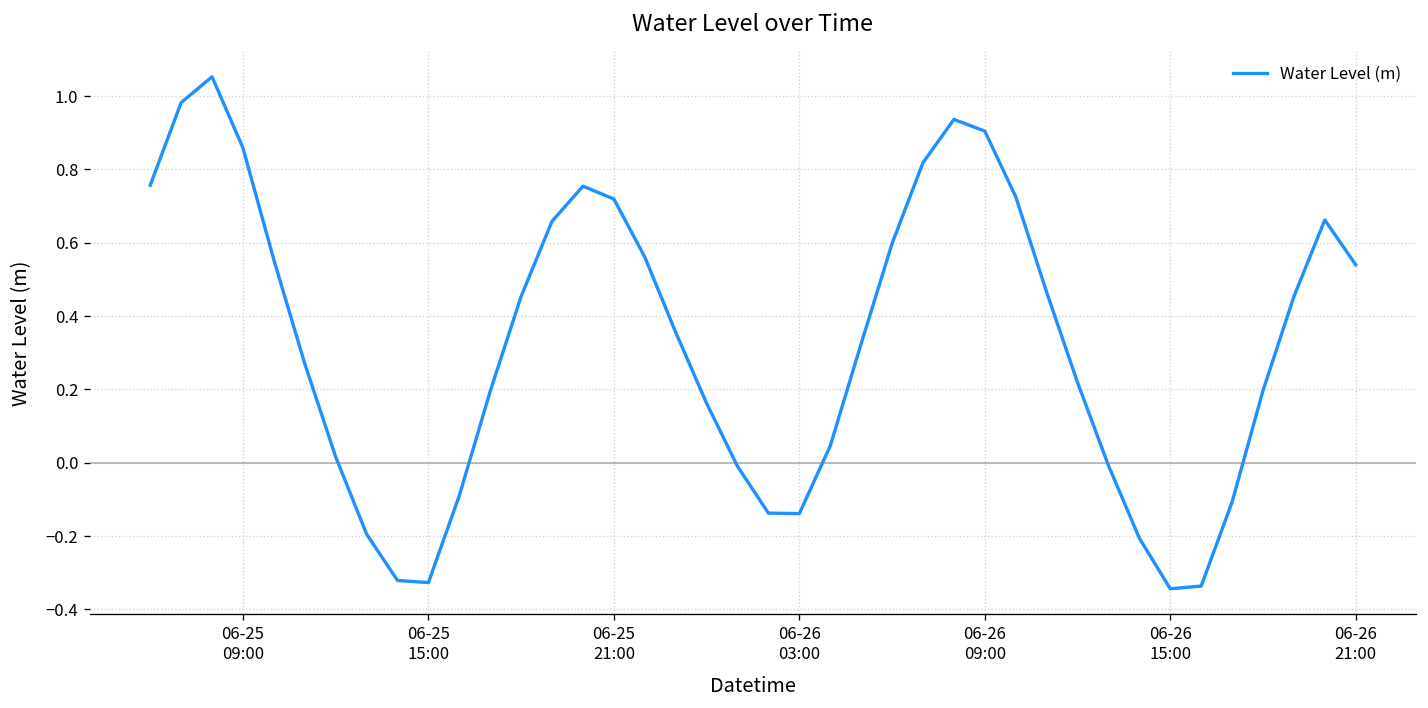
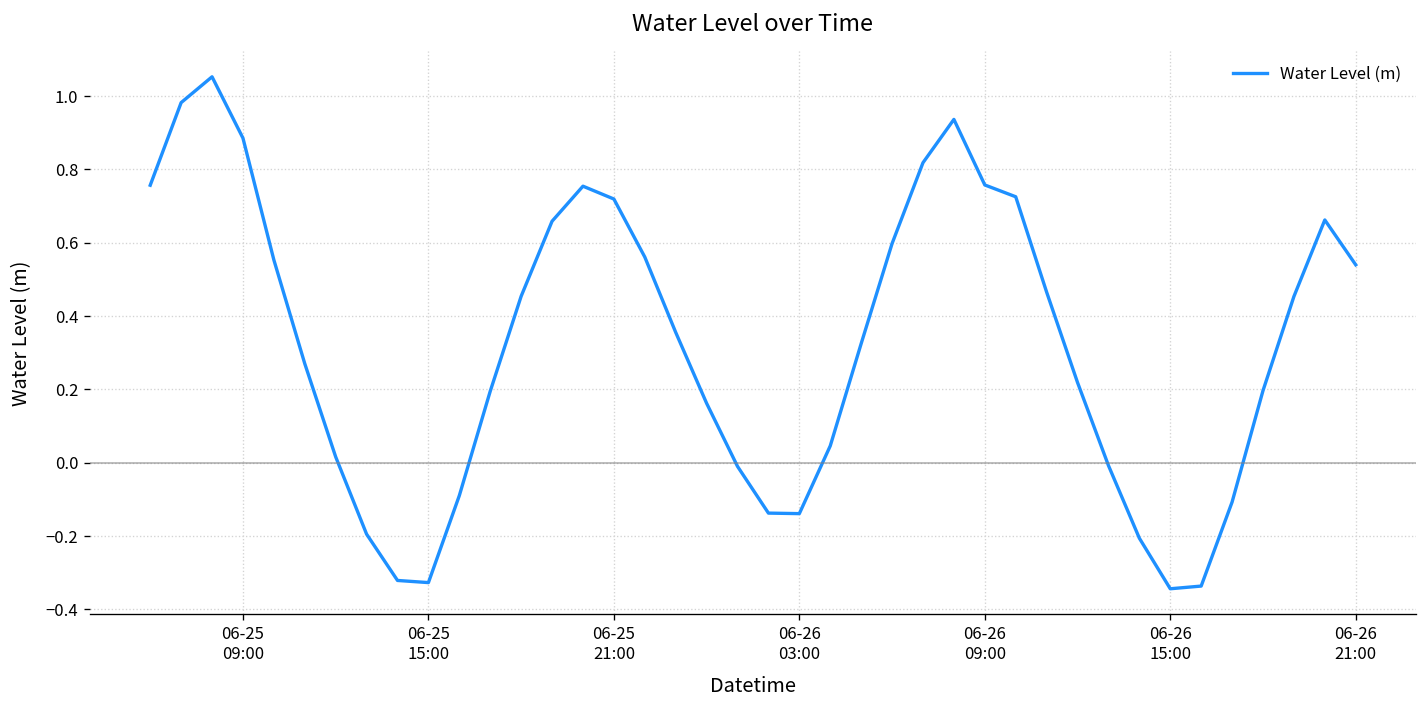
06-25 09:00: 0.86 -> 0.89
06-26 09:00: 0.90 -> 0.76
